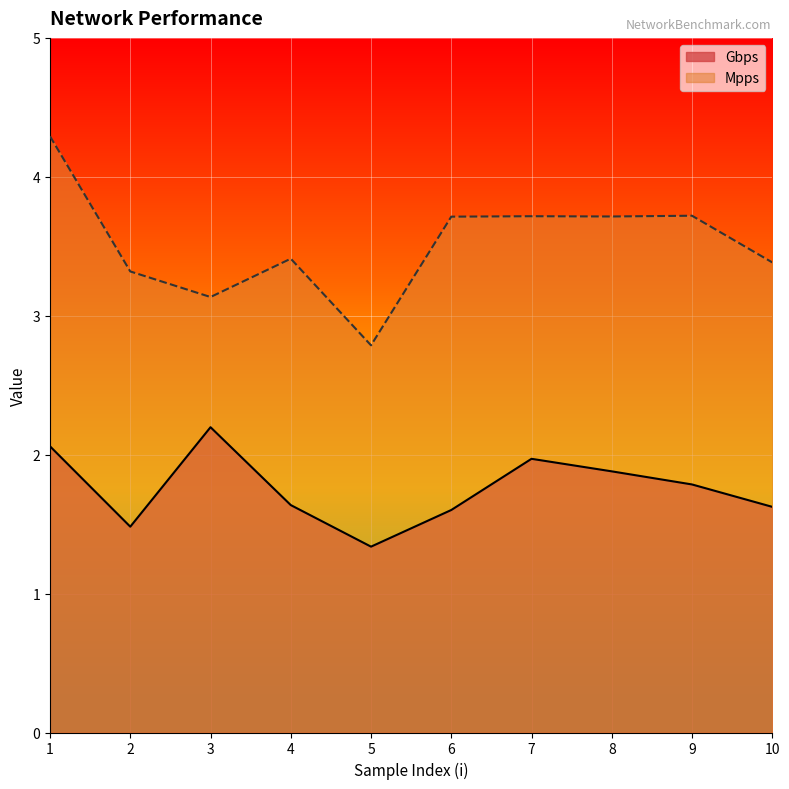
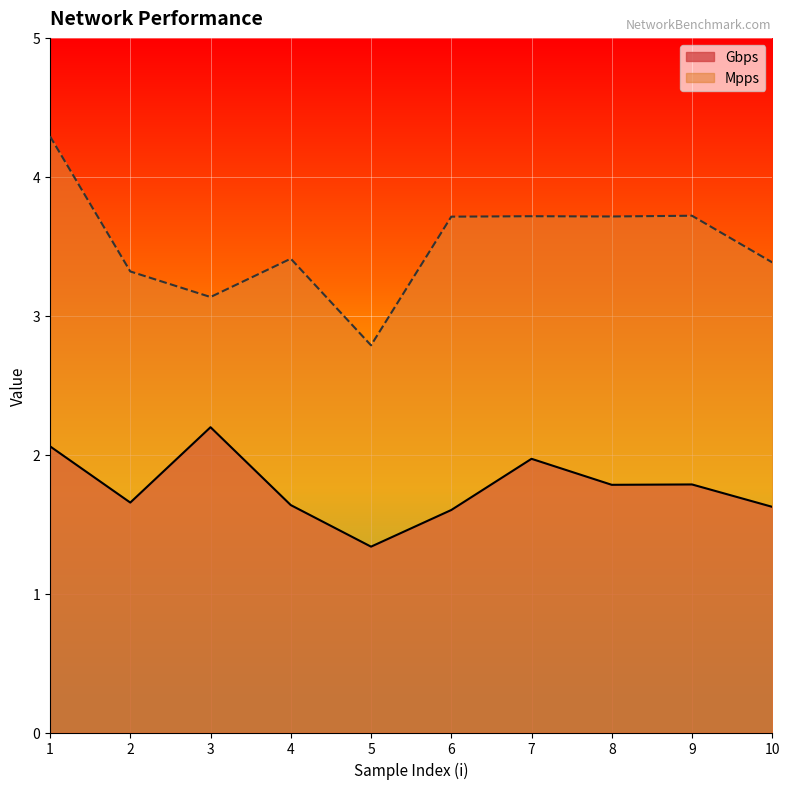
Gbps, 2: 1.48 -> 1.66
Gbps, 8: 1.88 -> 1.78
